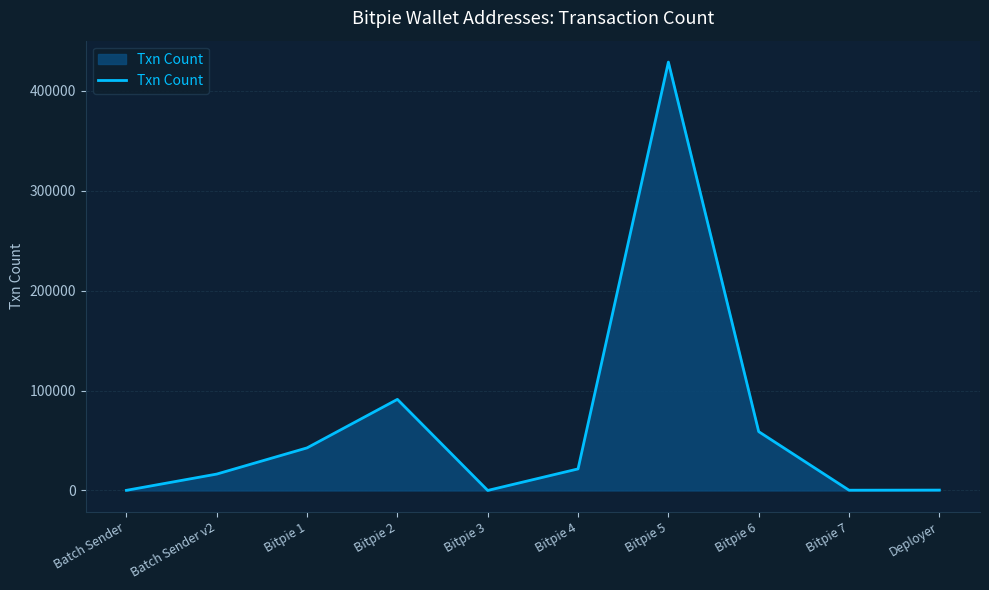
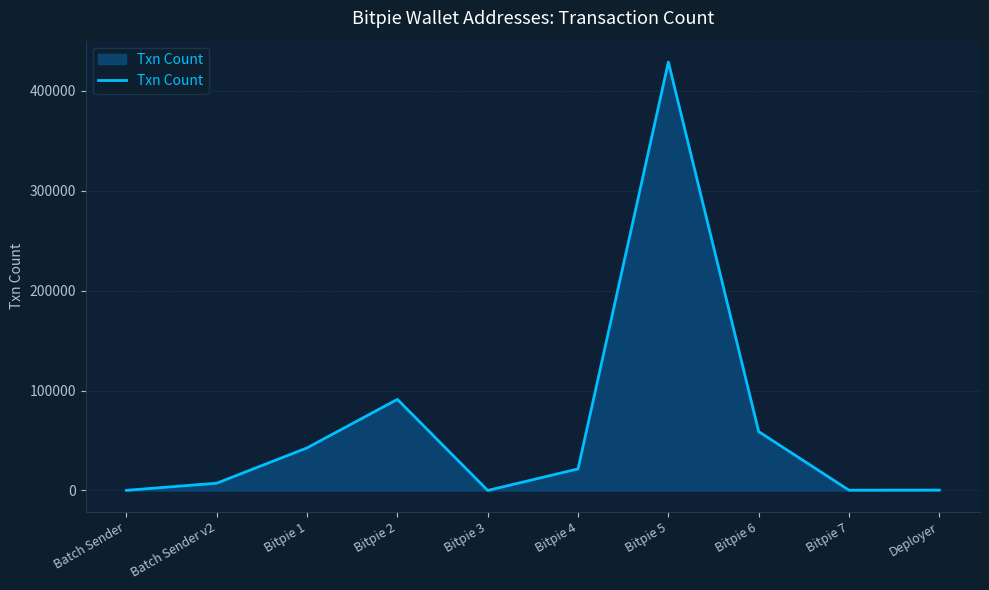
Batch Sender v2: 20000 -> 10000
